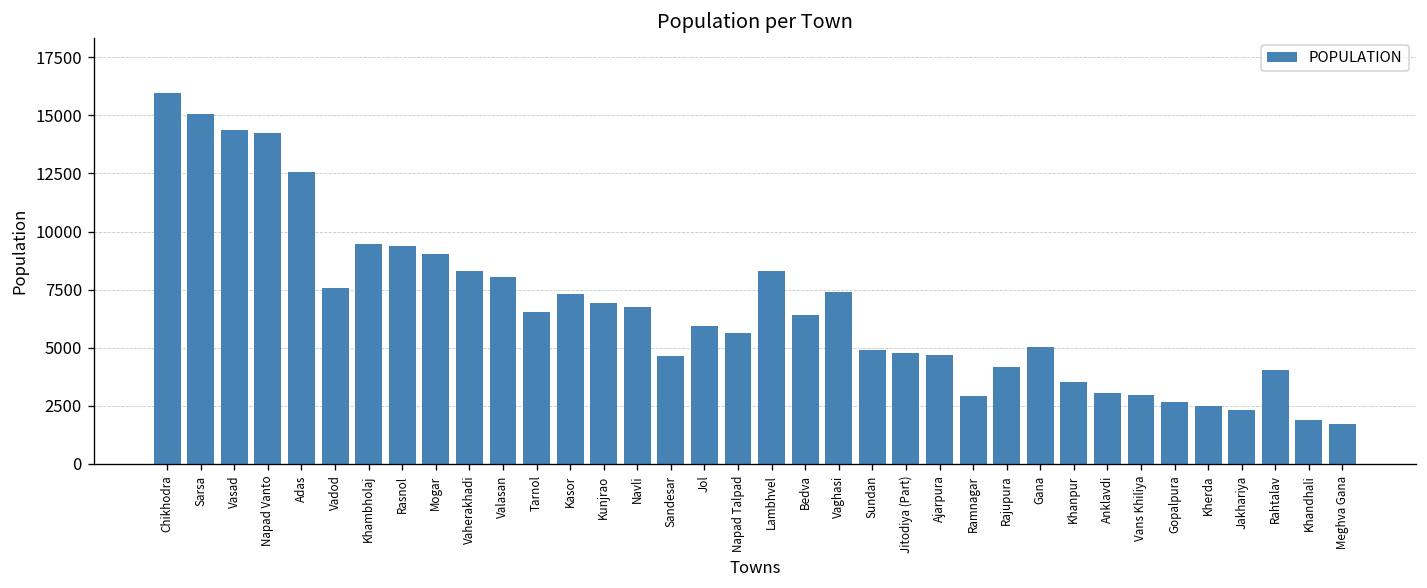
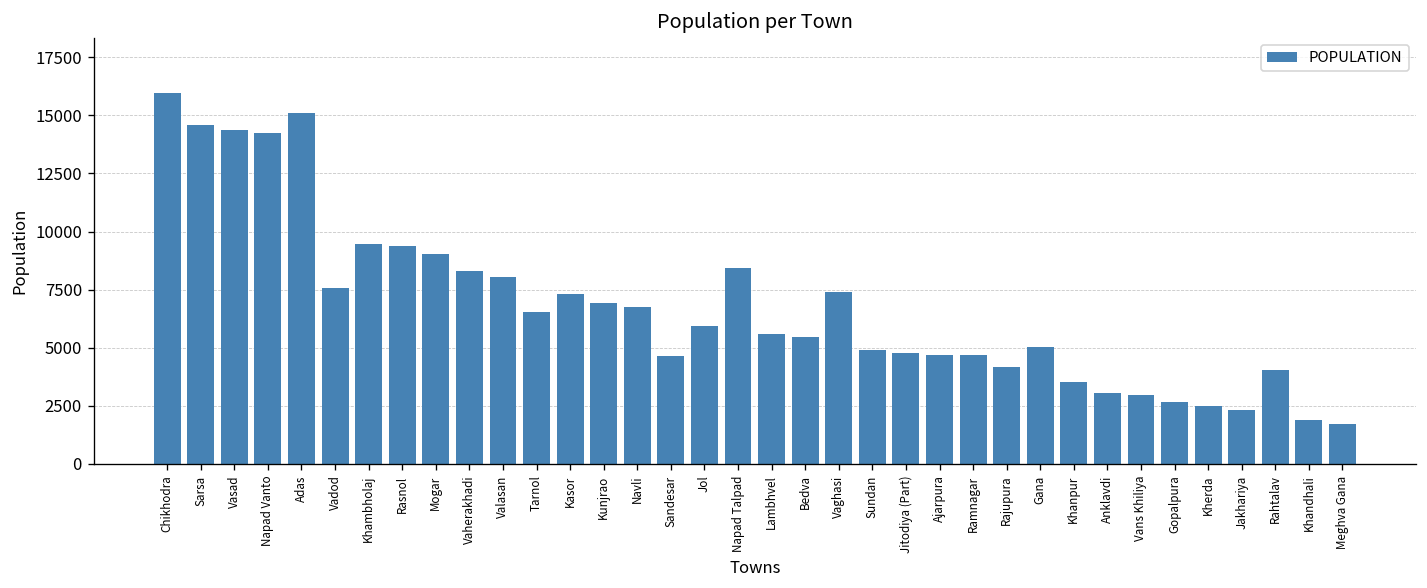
Sarsa: 15000 -> 14600
Adas: 12600 -> 15100
Napad Talpad: 5600 -> 8400
Lambhvel: 8300 -> 5600
Bedva: 6400 -> 5400
Ramnagar: 2900 -> 4700
